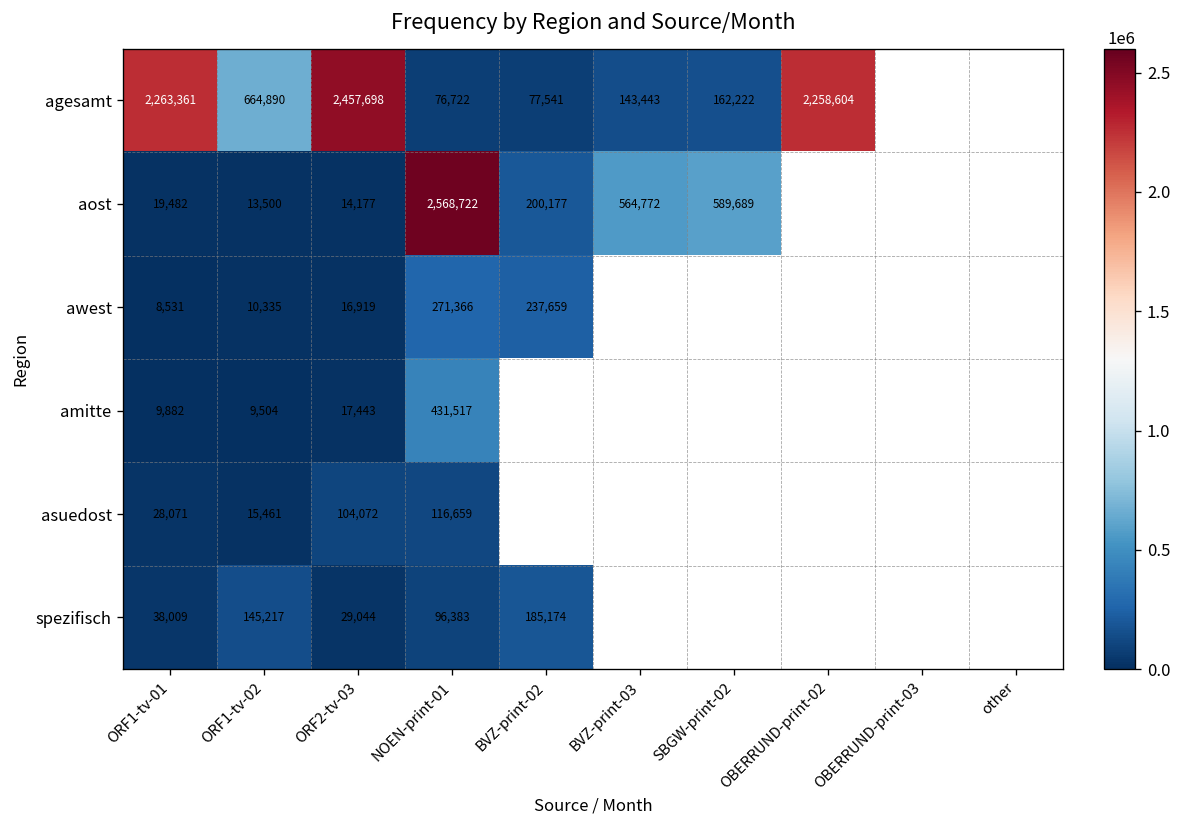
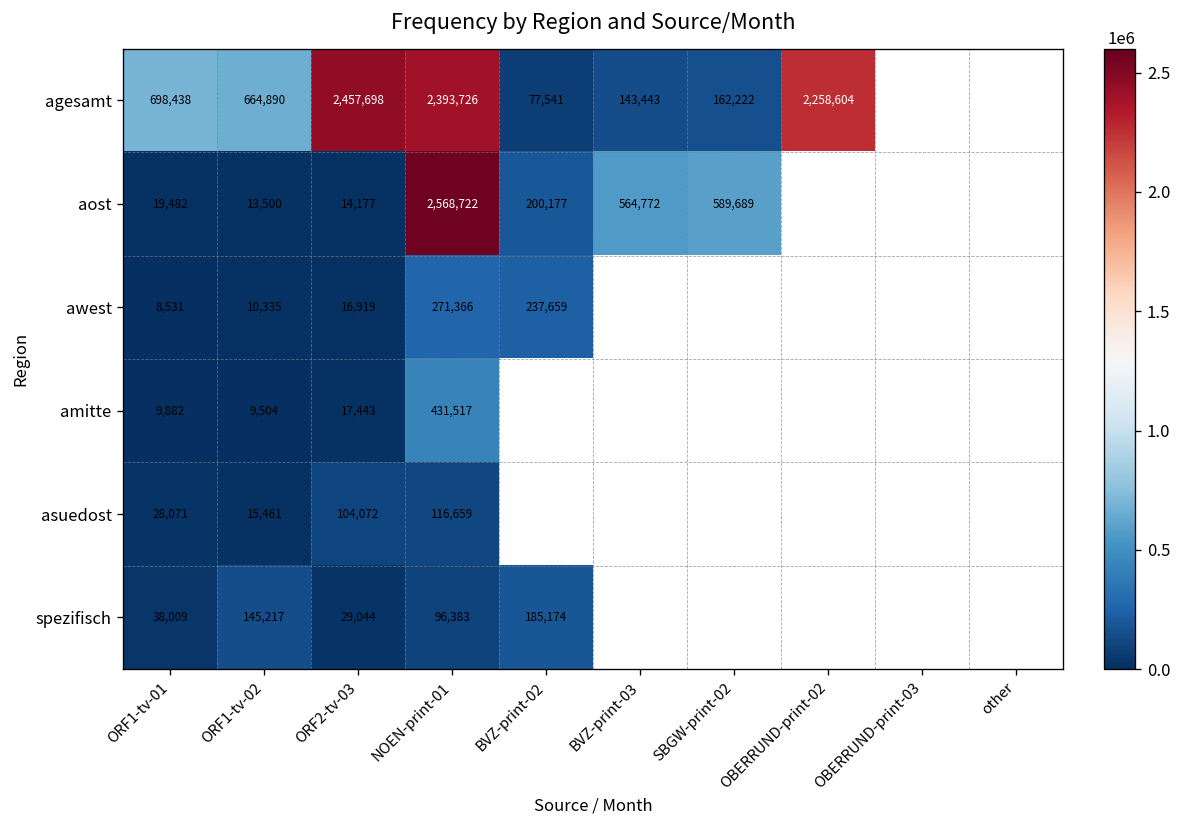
agesamt, ORF1-tv-01: 2,263,361 -> 698,438
agesamt, NOEN-print-01: 76,722 -> 2,393,726
